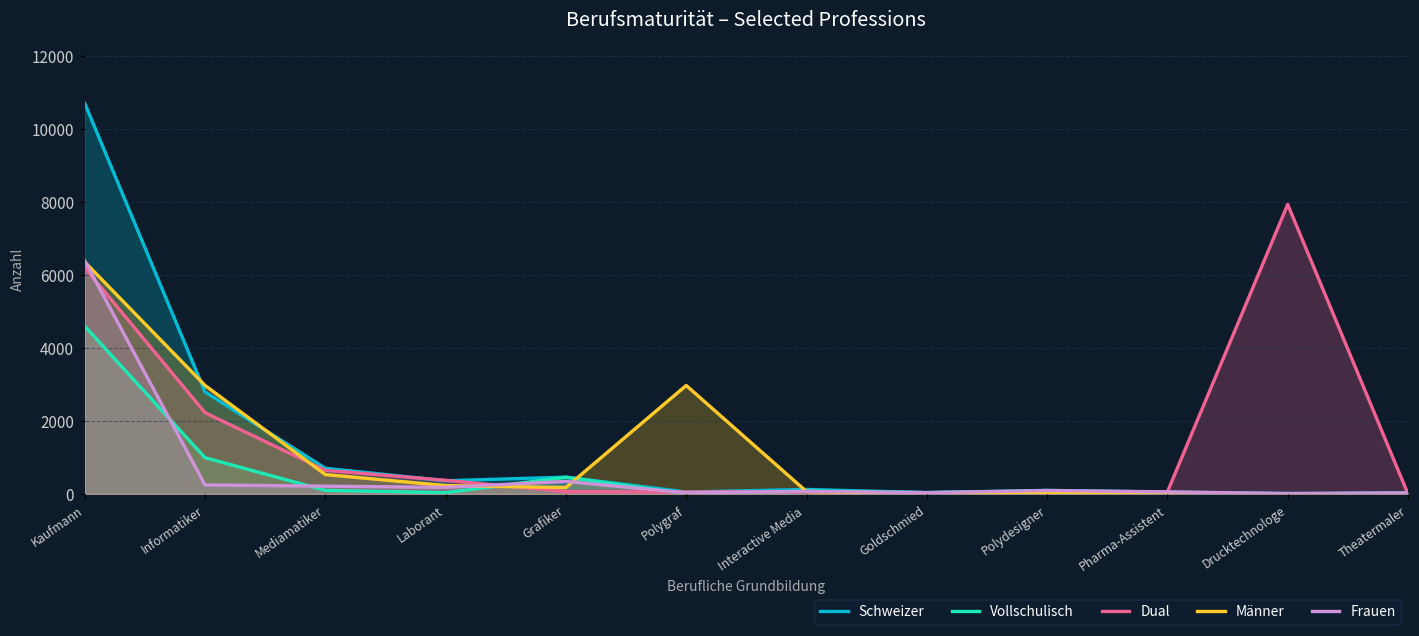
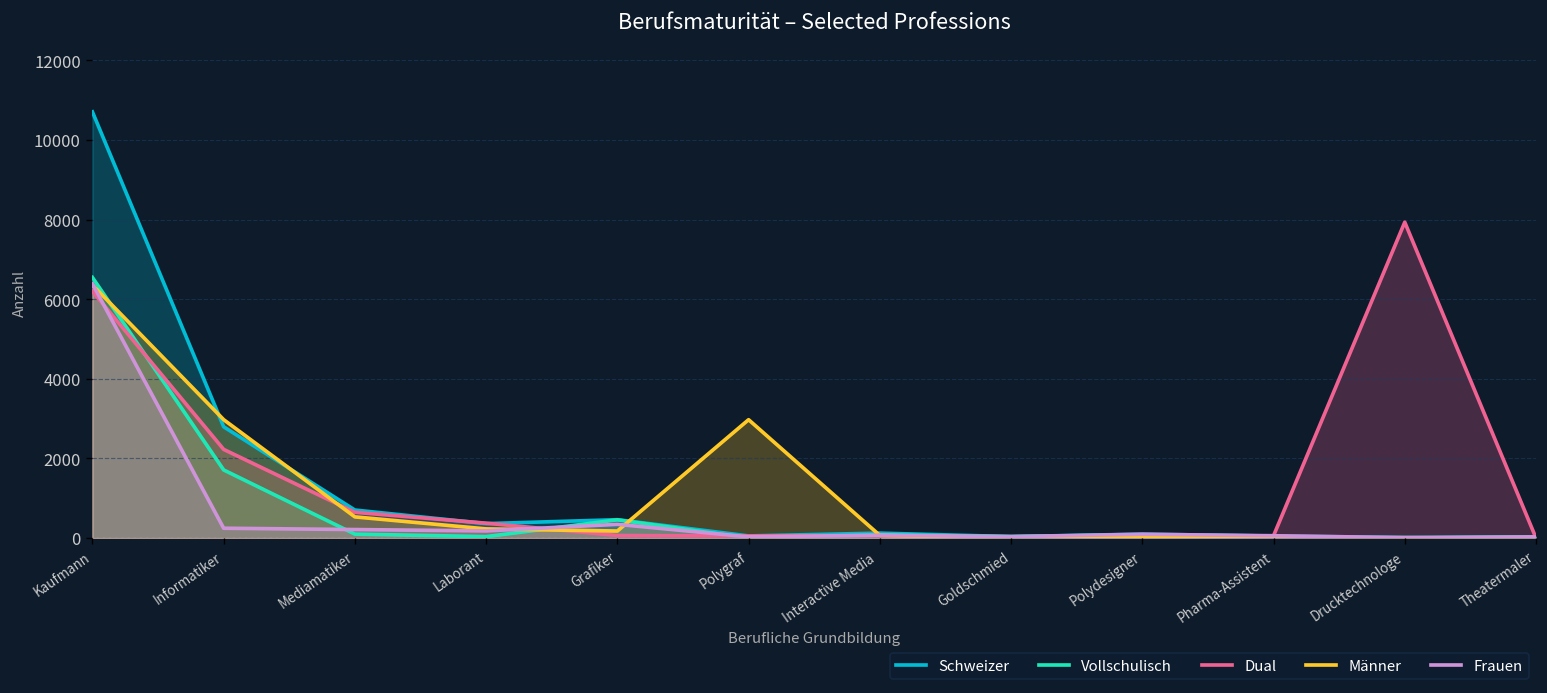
Vollschulisch, Kaufmann: 4600 -> 6500
Vollschulisch, Informatiker: 1000 -> 1700
